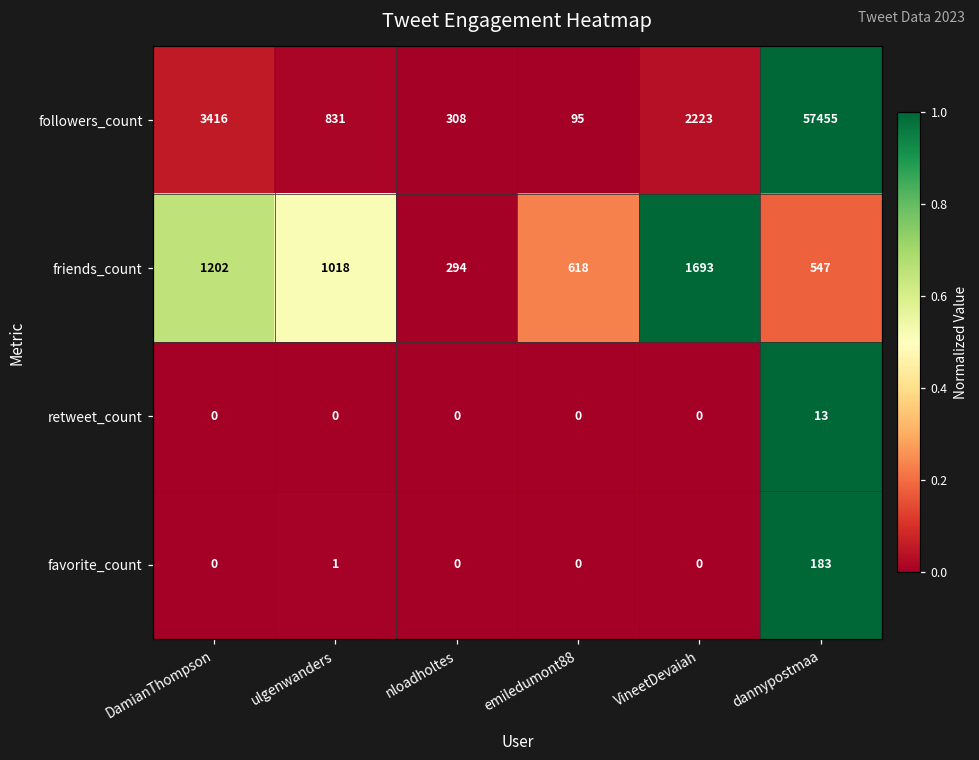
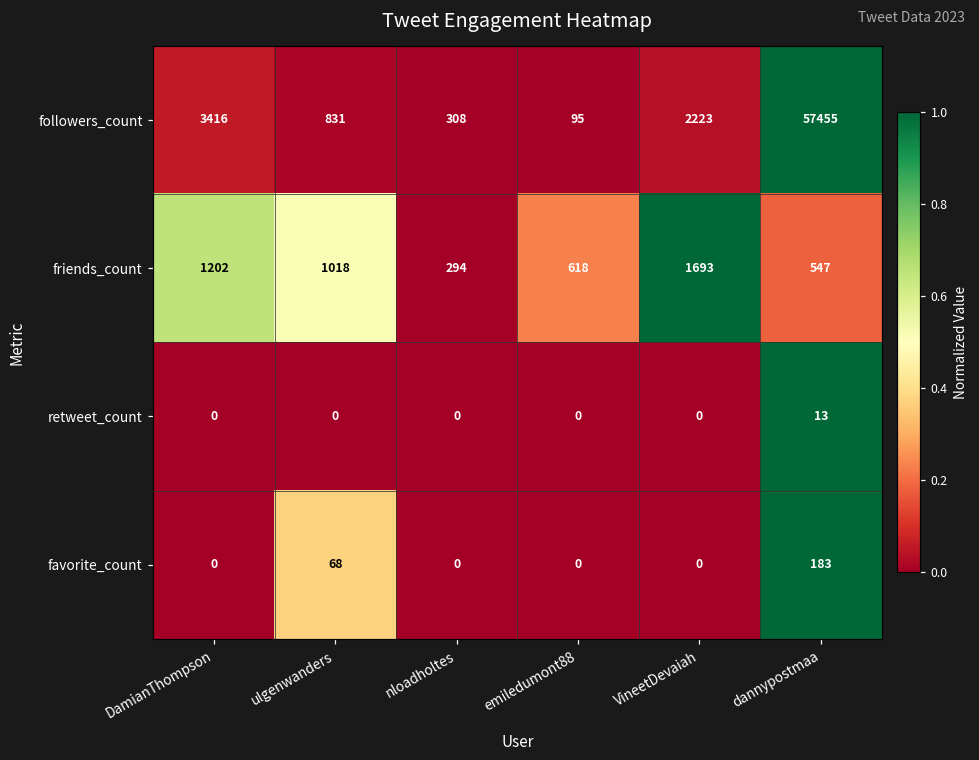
favorite_count, ulgenwanders: 1 -> 68
